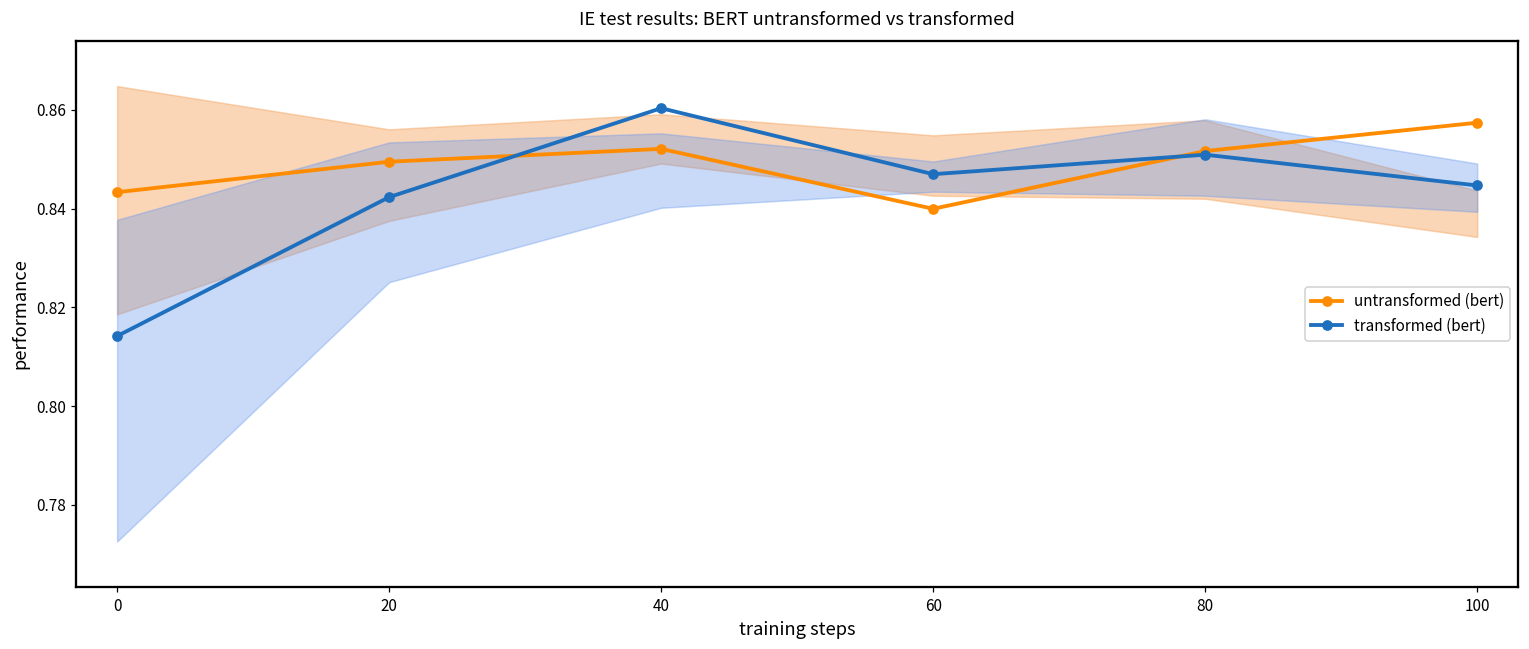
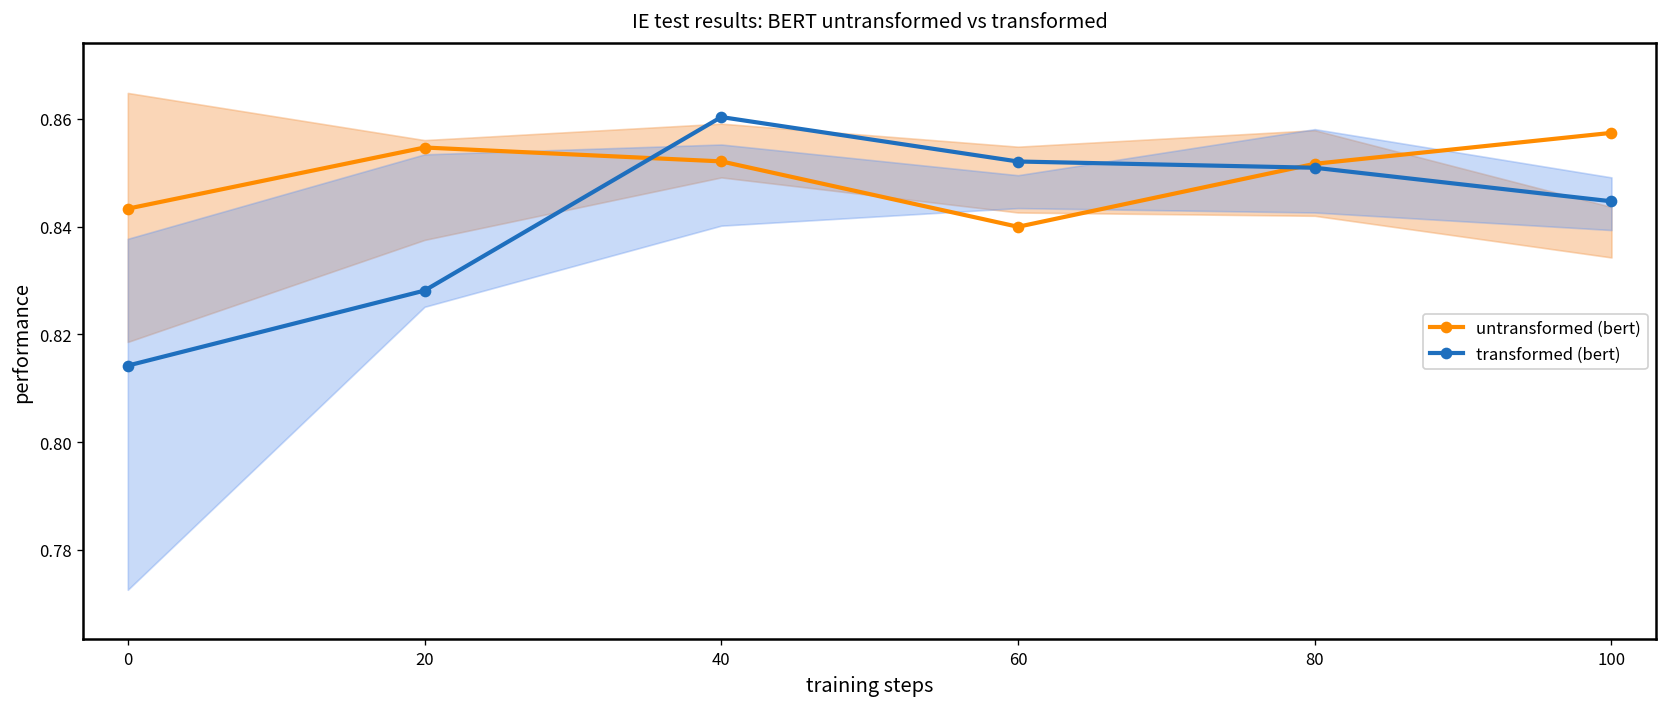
untransformed (bert), 20: 0.850 -> 0.855
transformed (bert), 20: 0.842 -> 0.828
transformed (bert), 60: 0.847 -> 0.852
